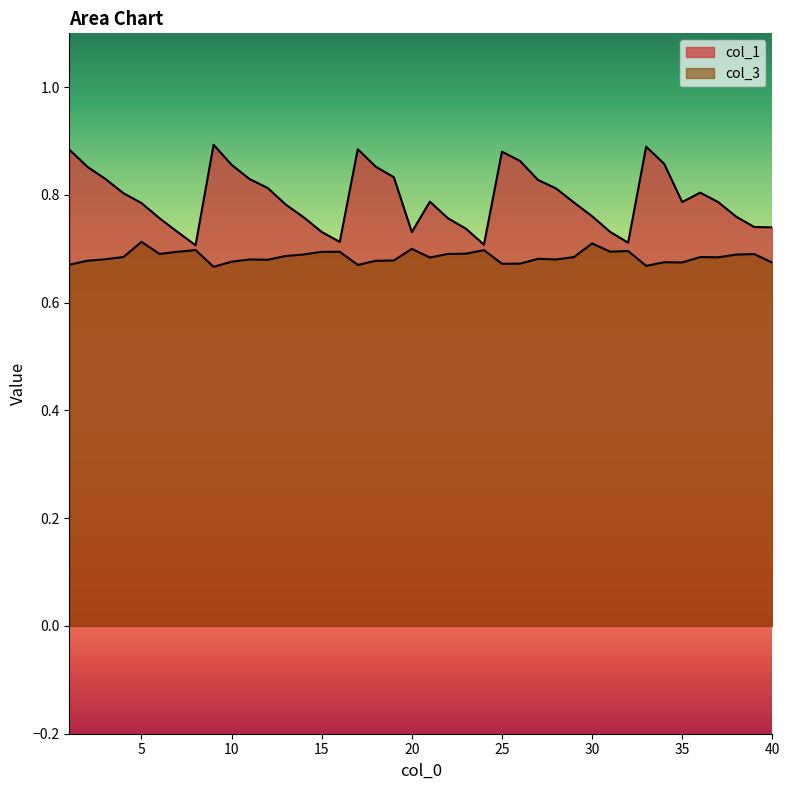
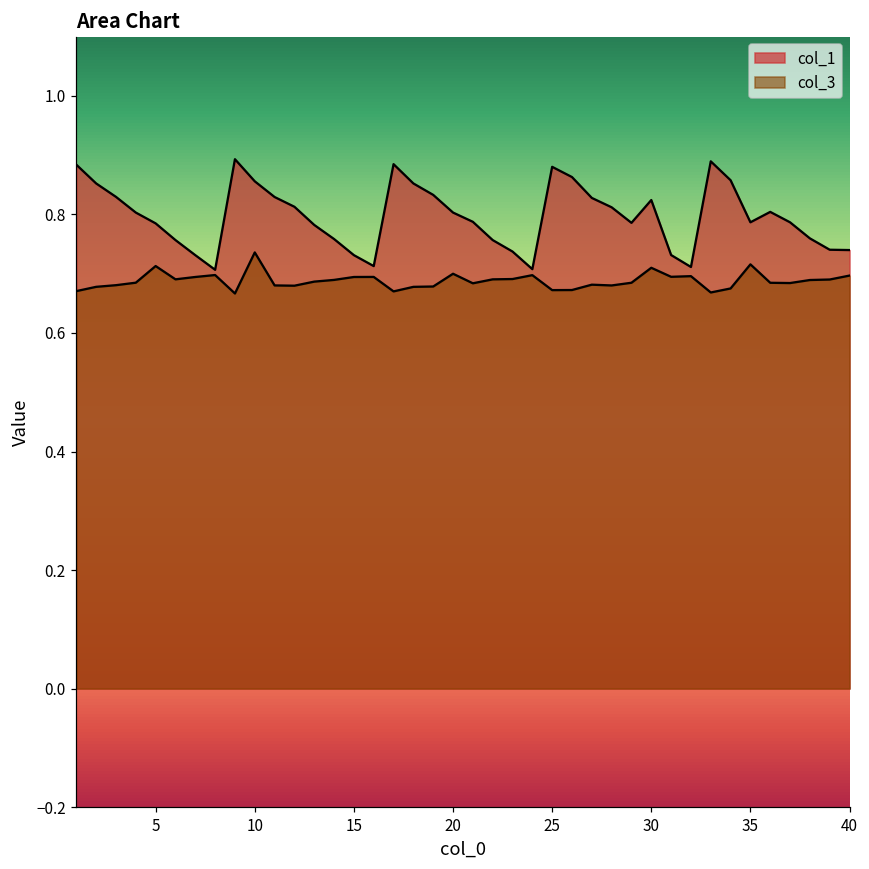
col_3, 10: 0.68 -> 0.74
col_1, 20: 0.73 -> 0.80
col_1, 30: 0.76 -> 0.82
col_3, 35: 0.67 -> 0.72
col_3, 40: 0.67 -> 0.70
